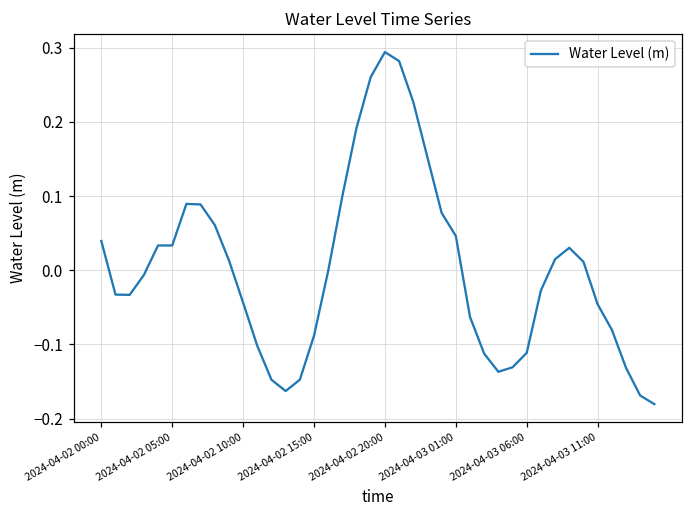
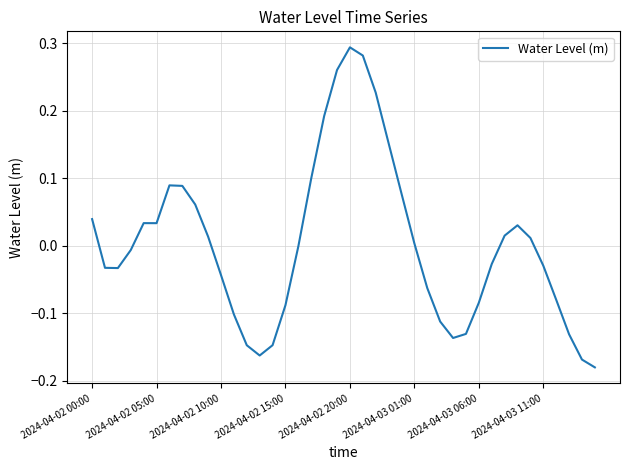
2024-04-03 01:00: 0.05 -> 0.00
2024-04-03 06:00: -0.11 -> -0.08
2024-04-03 11:00: -0.05 -> -0.03
